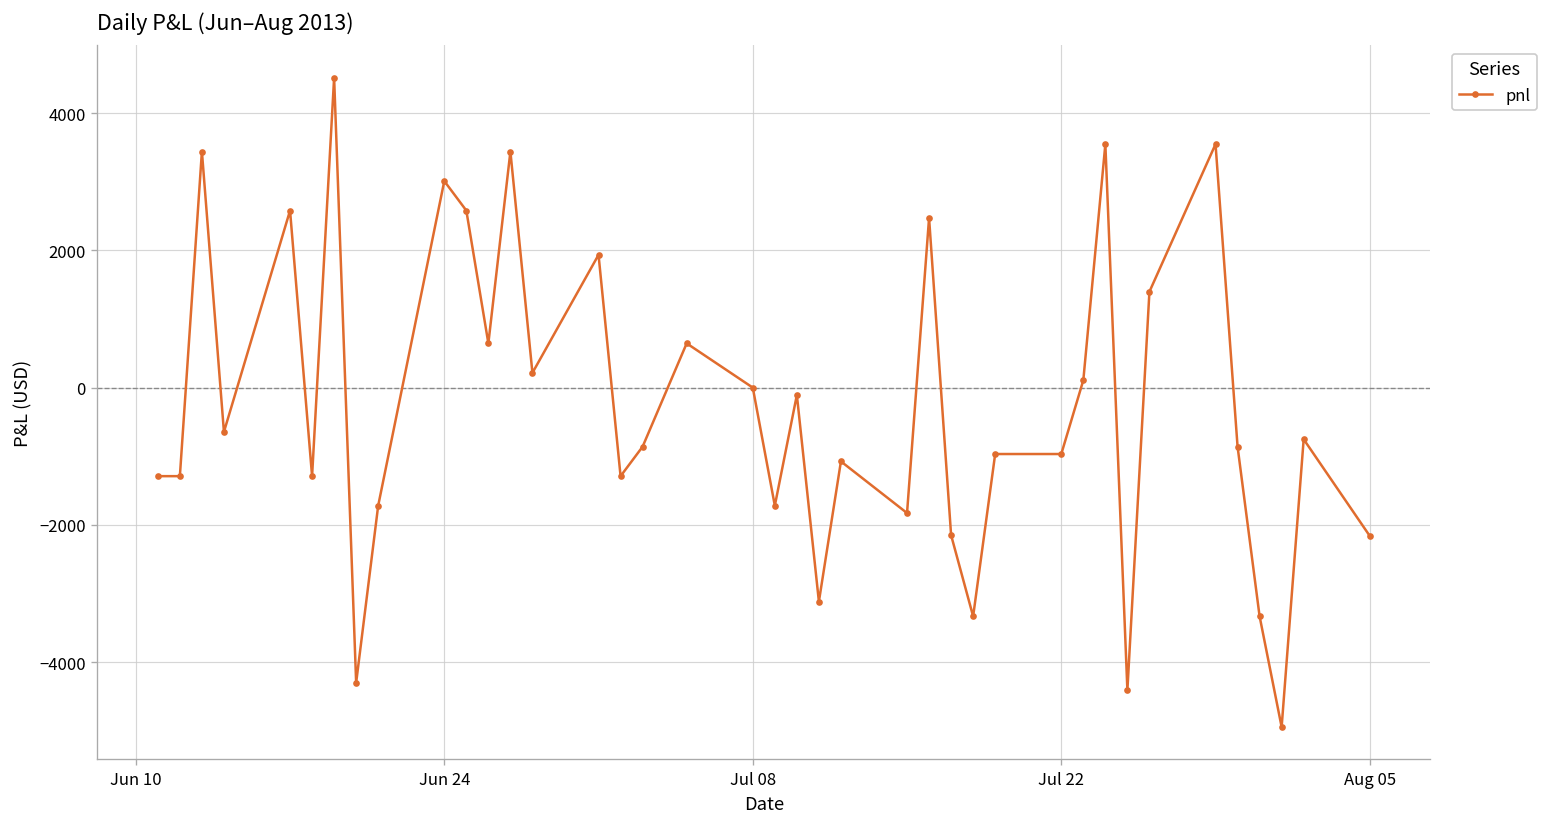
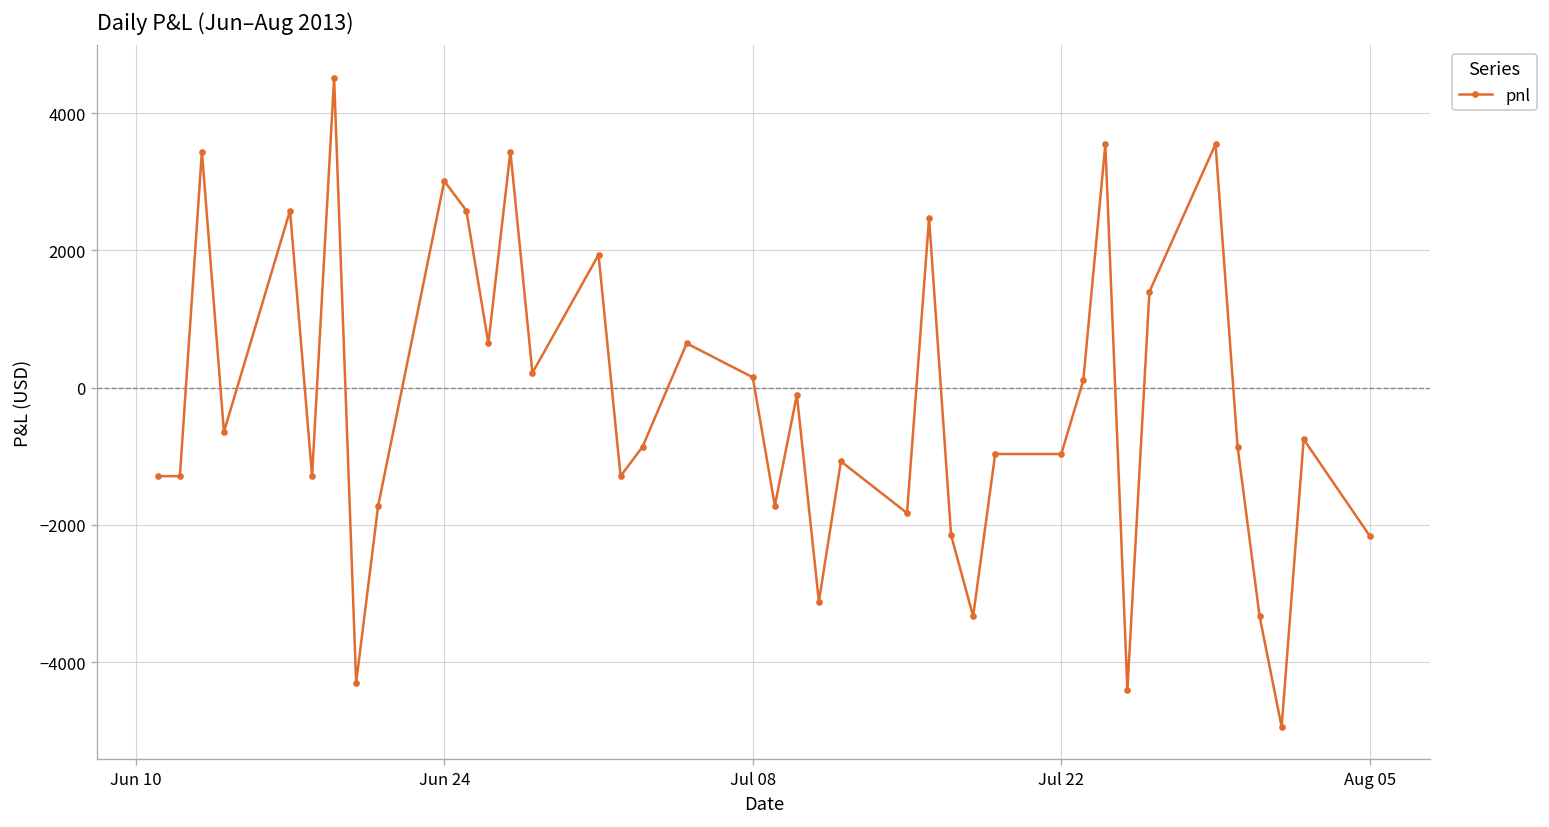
Jul 08: 0 -> 100
